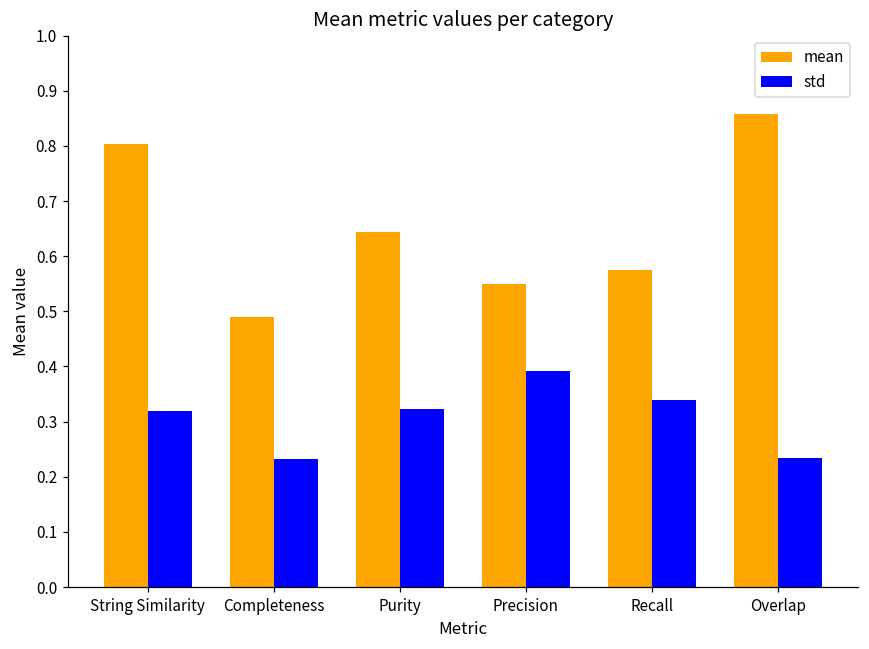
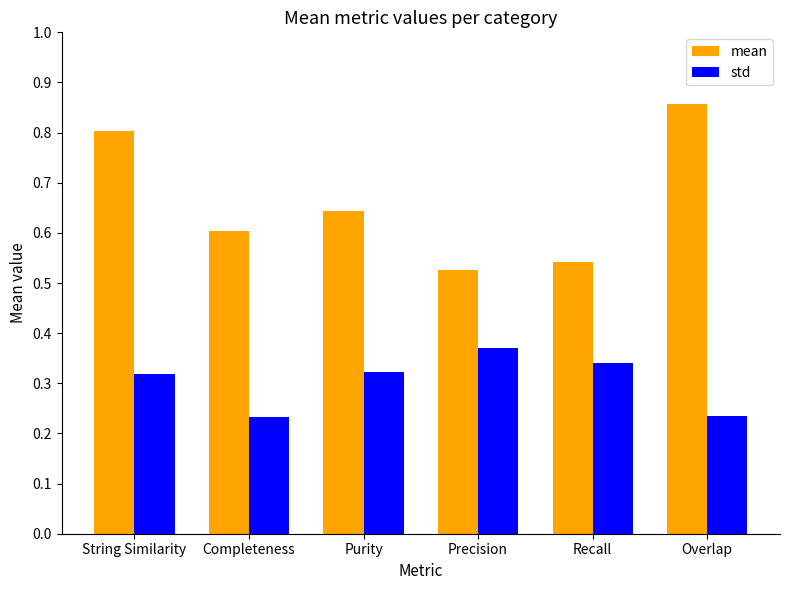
mean, Completeness: 0.49 -> 0.60
mean, Precision: 0.55 -> 0.53
std, Precision: 0.39 -> 0.37
mean, Recall: 0.58 -> 0.54
